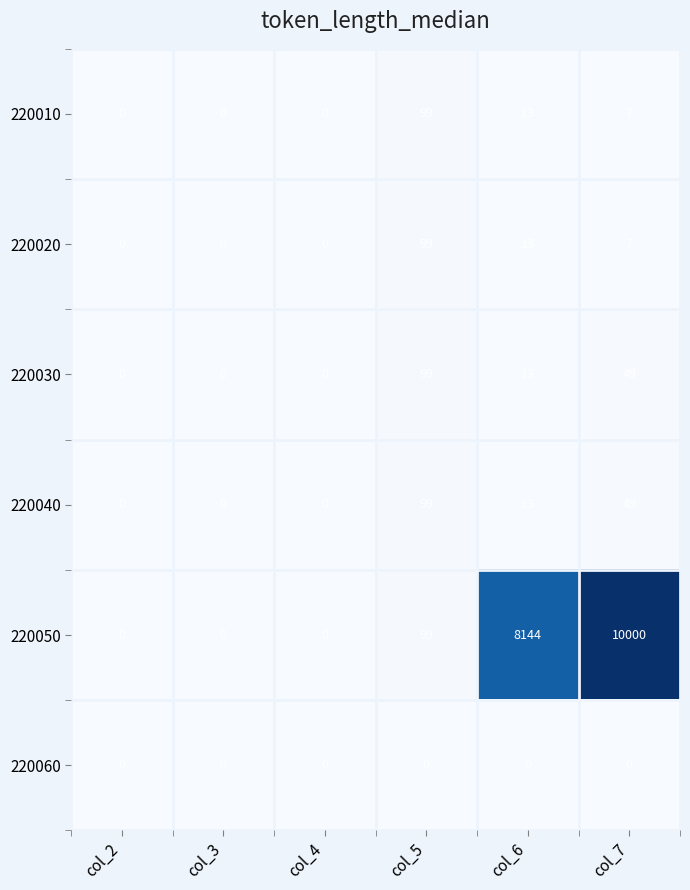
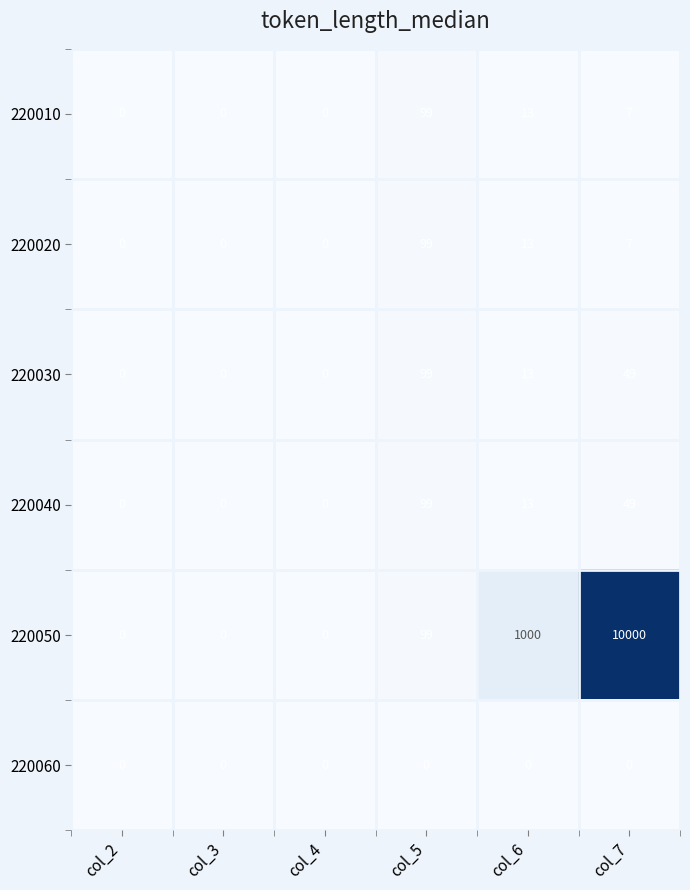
220050, col_6: 8144 -> 1000
